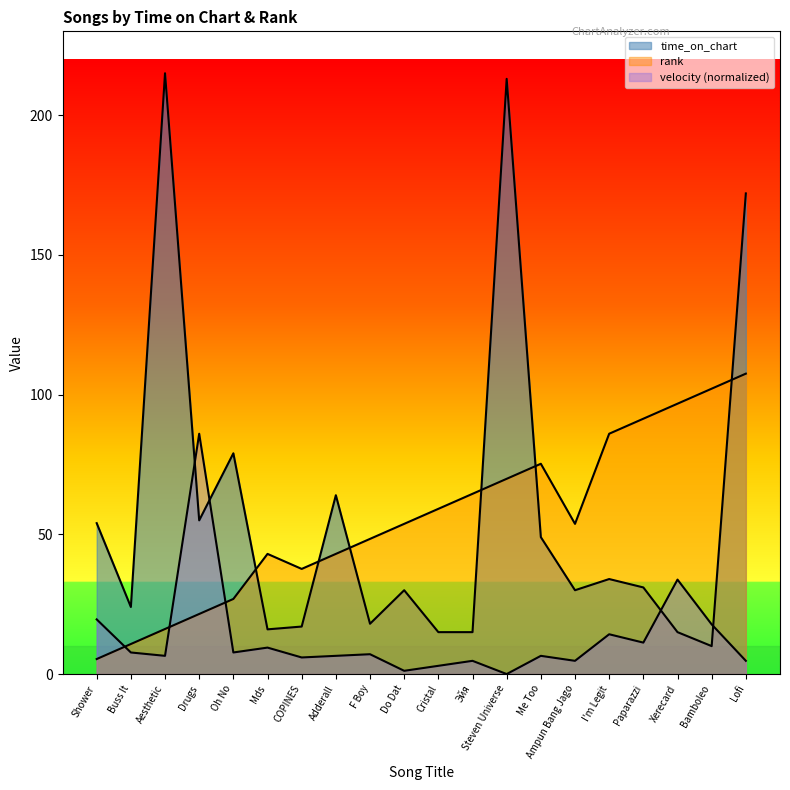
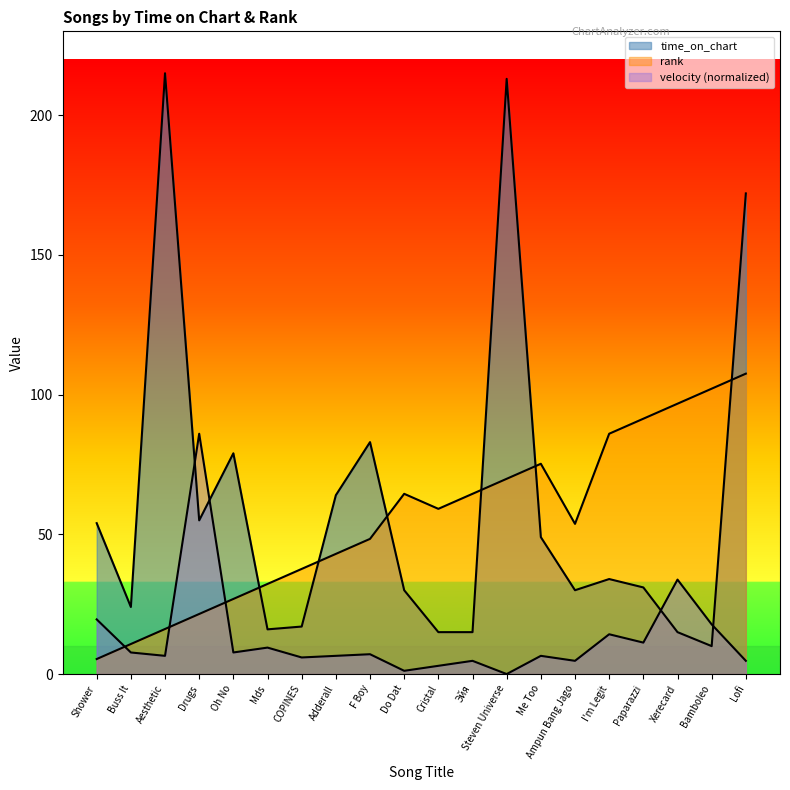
rank, Mds: 43 -> 32
time_on_chart, F Boy: 18 -> 83
rank, Do Dat: 54 -> 65
